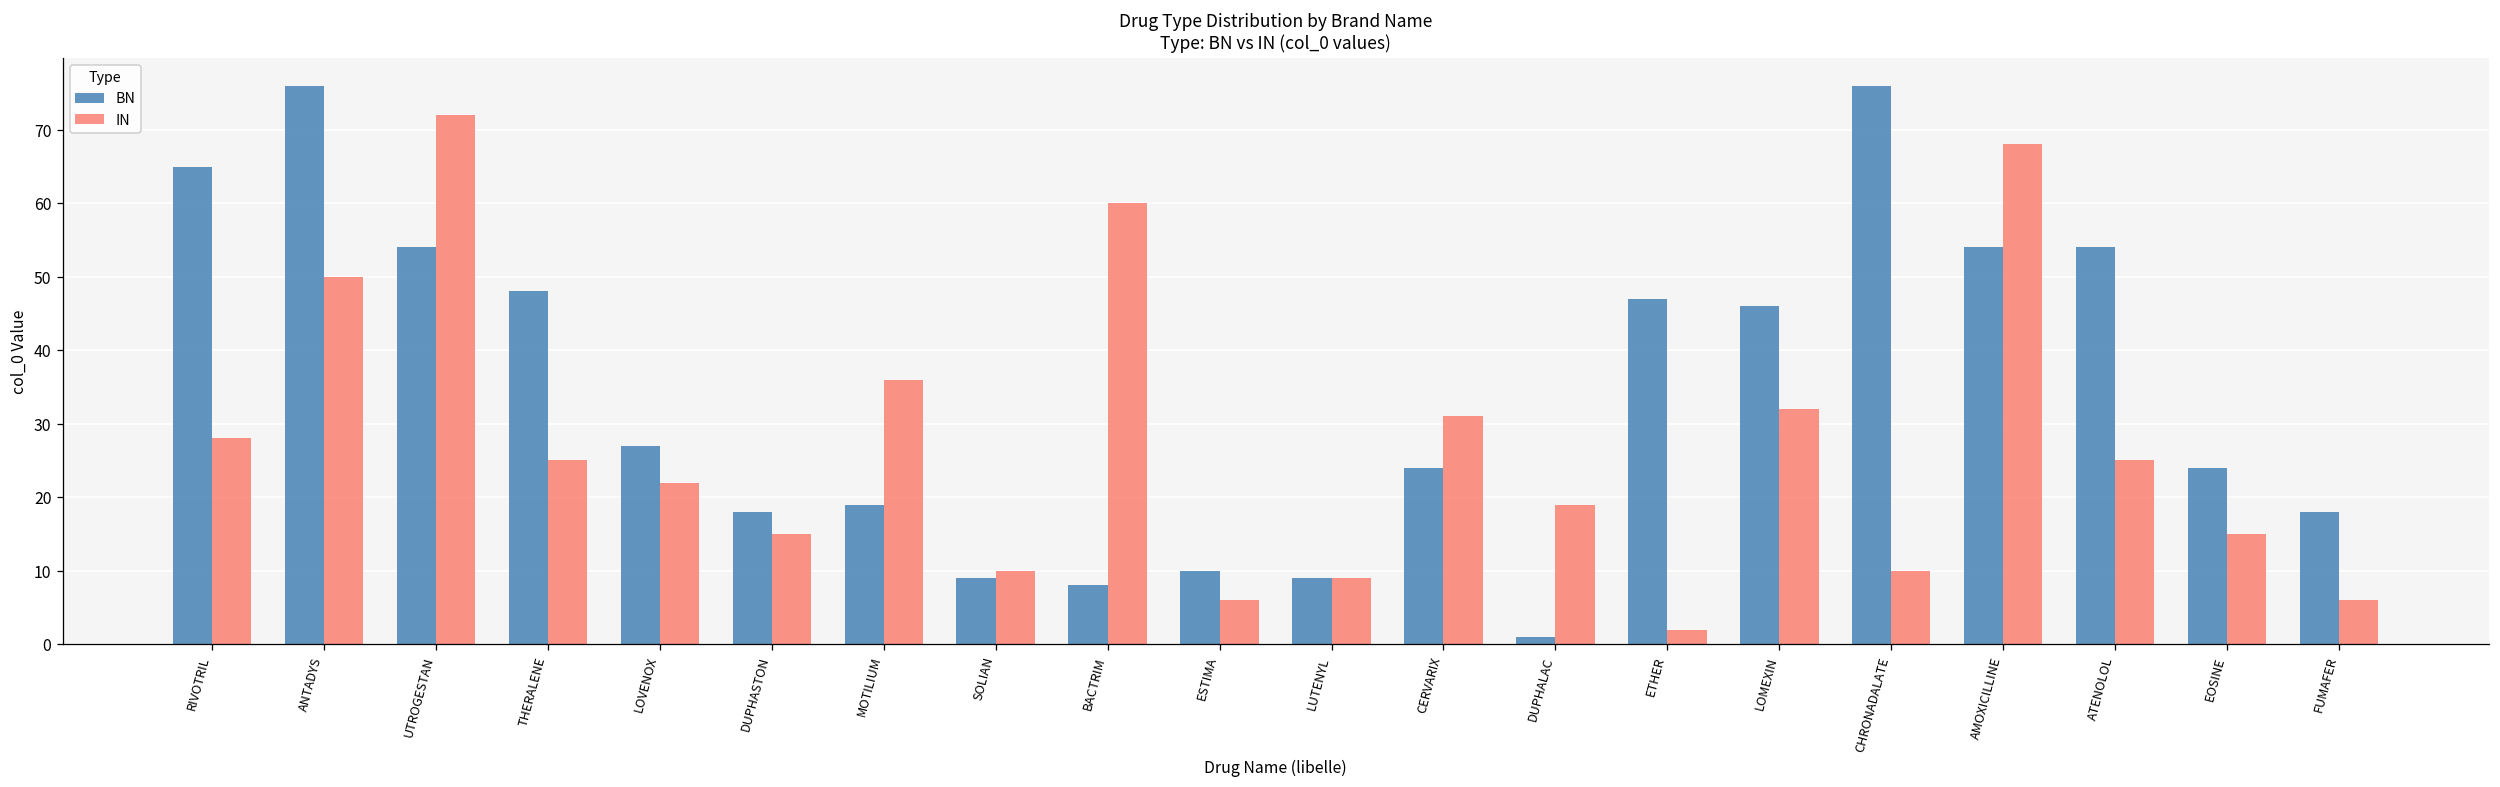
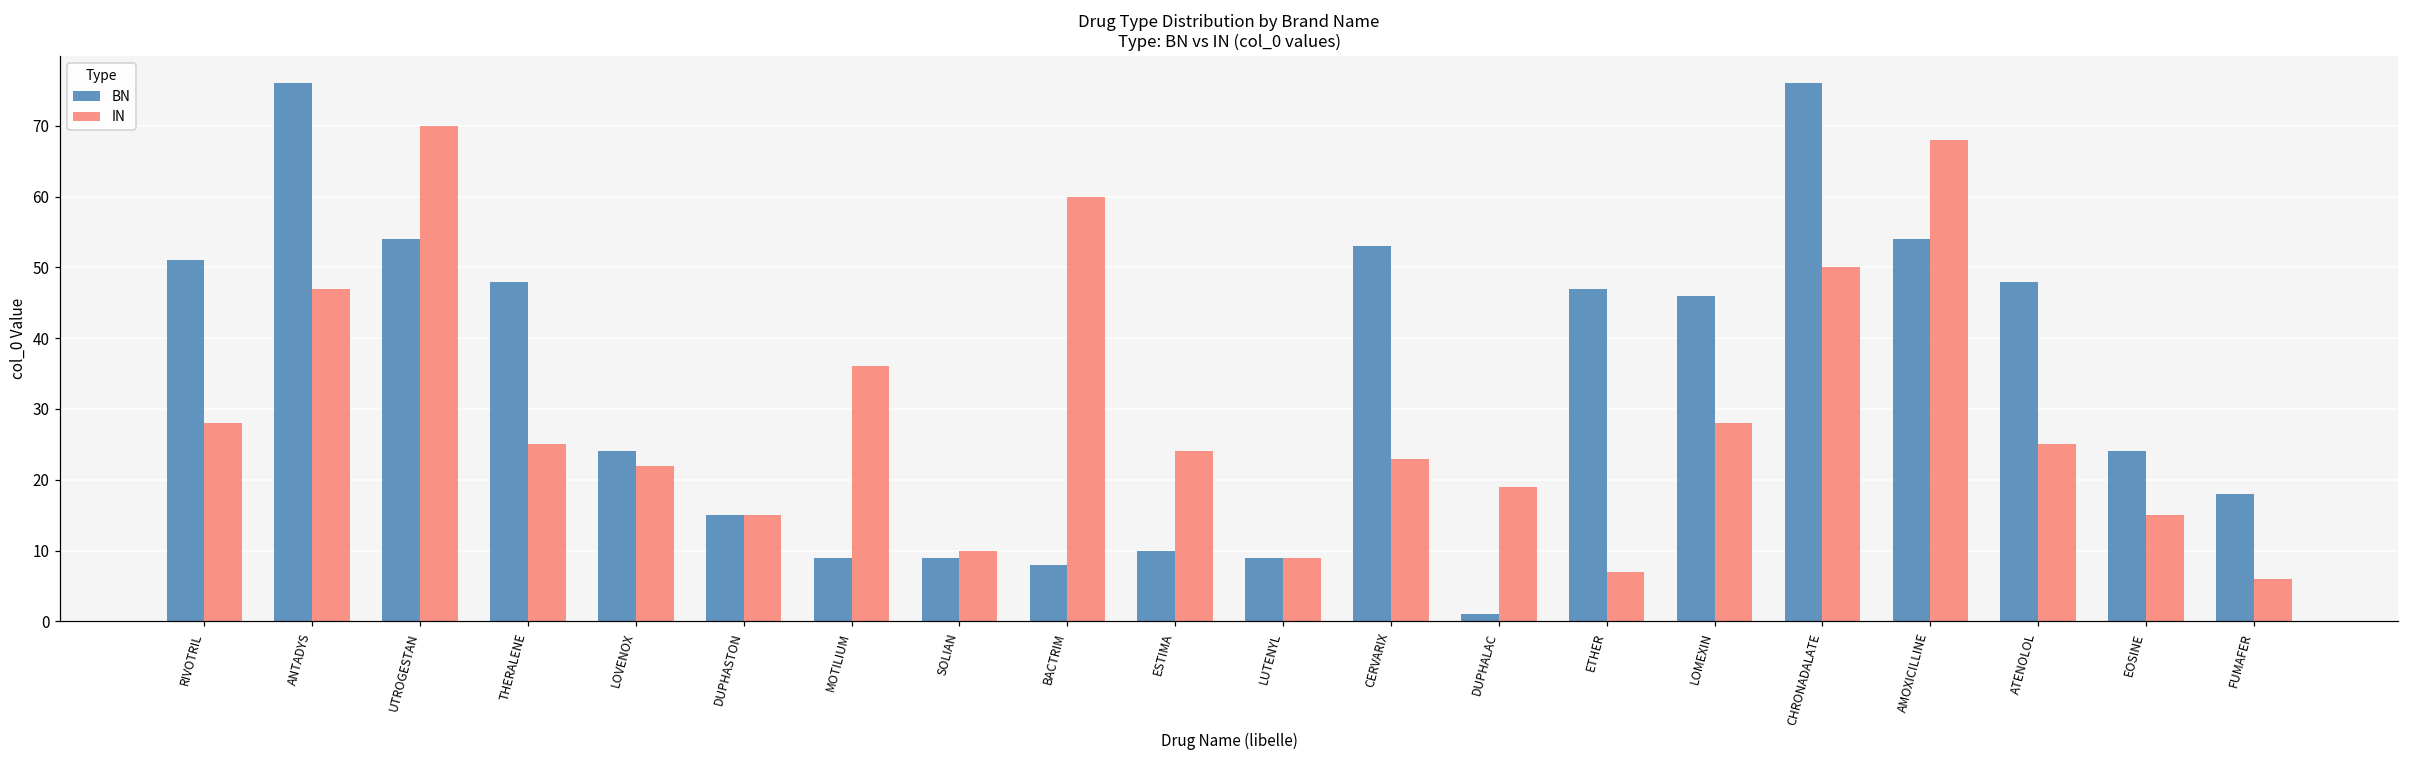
BN, RIVOTRIL: 65 -> 51
IN, ANTADYS: 50 -> 47
IN, UTROGESTAN: 72 -> 70
BN, LOVENOX: 27 -> 24
BN, DUPHASTON: 18 -> 15
BN, MOTILIUM: 19 -> 9
IN, ESTIMA: 6 -> 24
BN, CERVARIX: 24 -> 53
IN, CERVARIX: 31 -> 23
IN, ETHER: 2 -> 7
IN, LOMEXIN: 32 -> 28
IN, CHRONADALATE: 10 -> 50
BN, ATENOLOL: 54 -> 48
